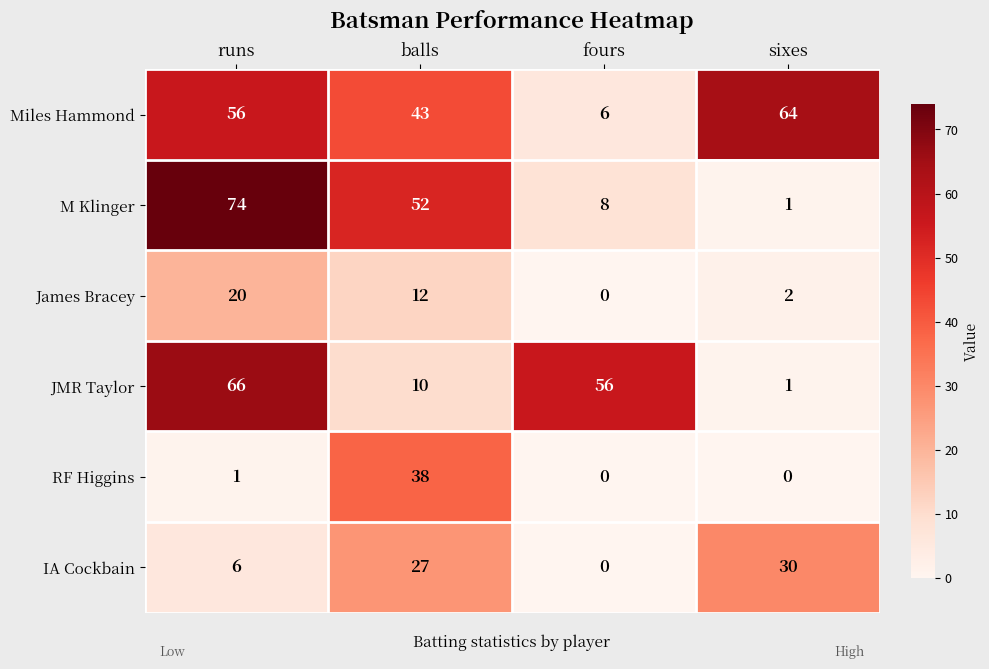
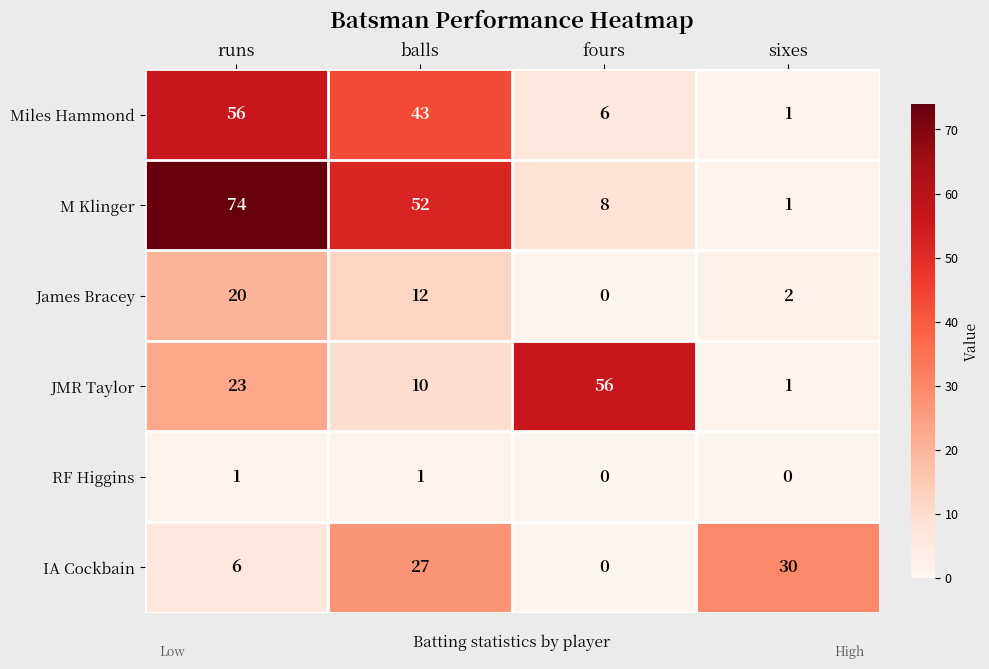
Miles Hammond, sixes: 64 -> 1
JMR Taylor, runs: 66 -> 23
RF Higgins, balls: 38 -> 1
